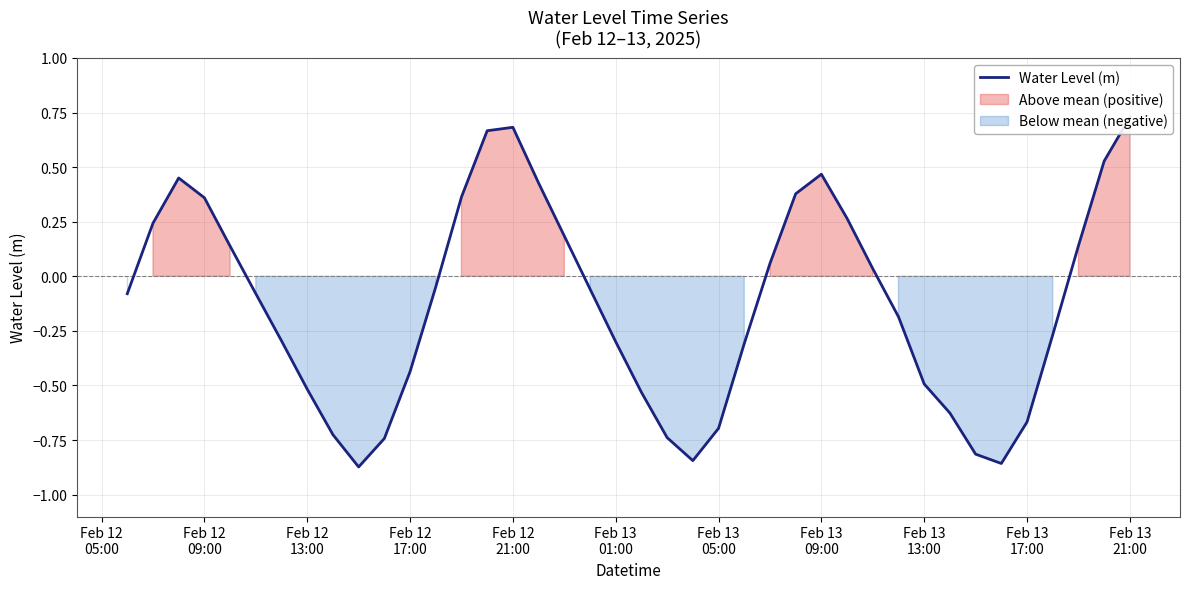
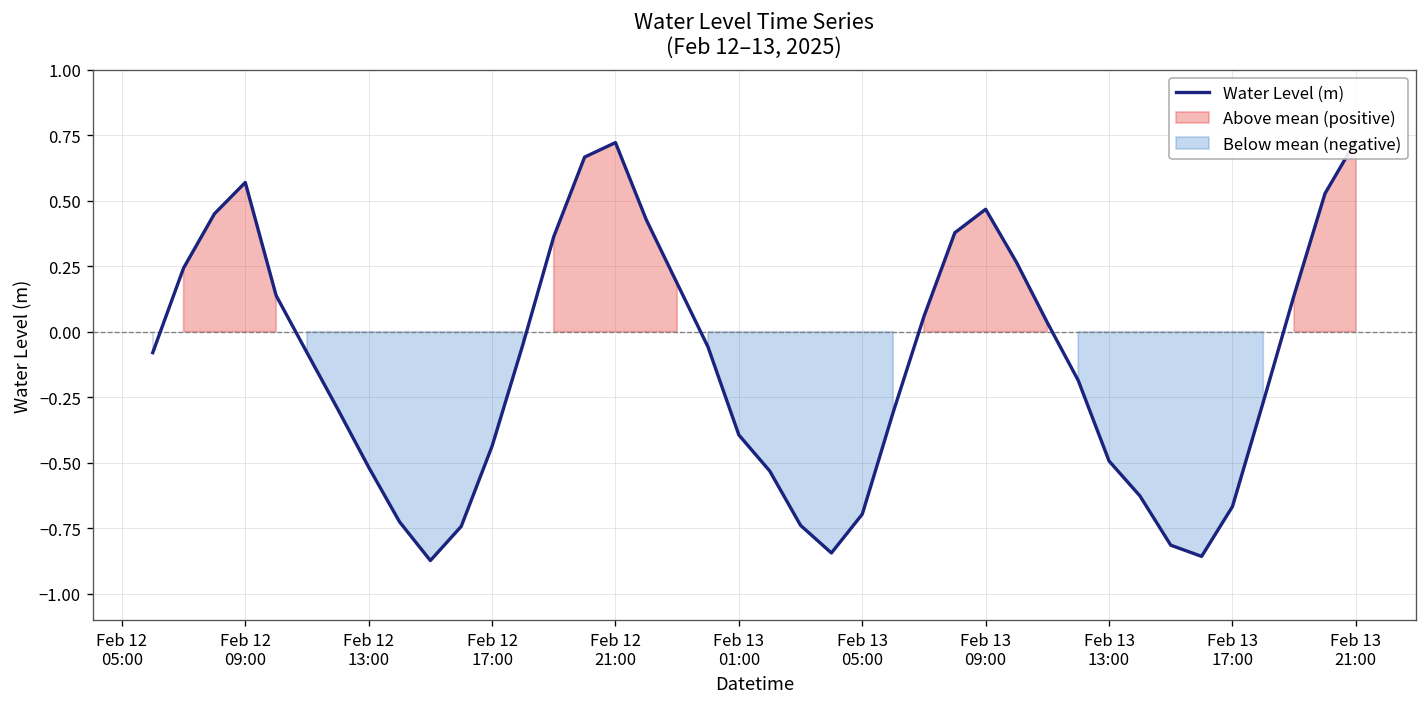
Feb 12 09:00: 0.36 -> 0.57
Feb 12 21:00: 0.68 -> 0.72
Feb 13 01:00: -0.30 -> -0.39
